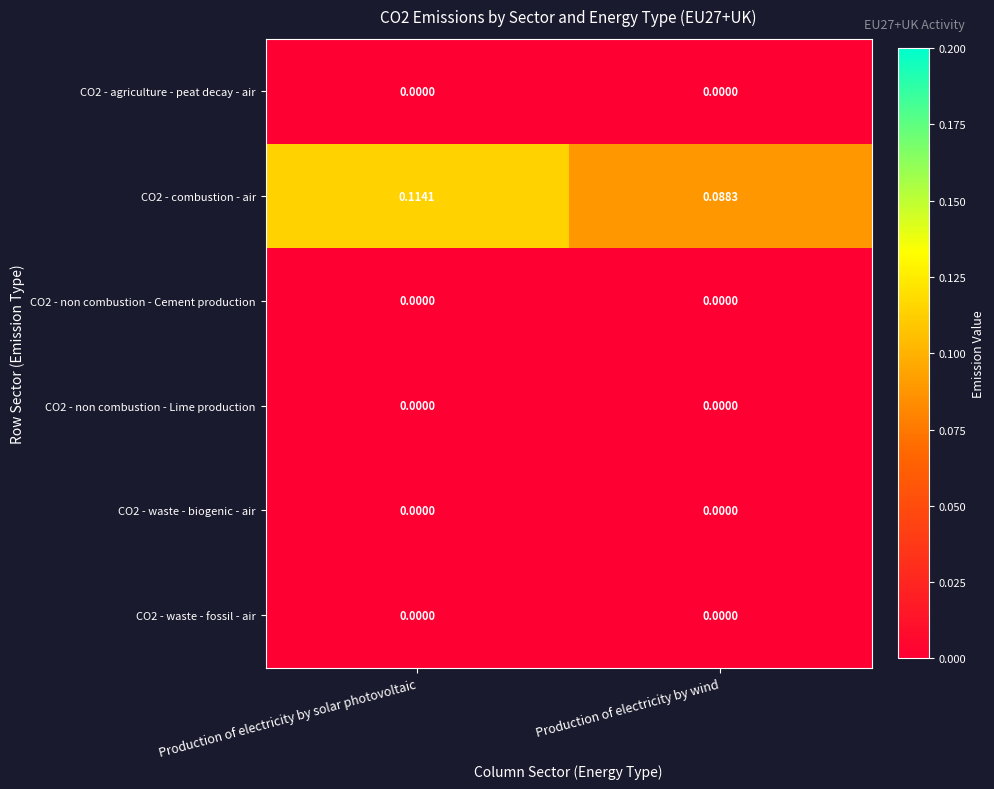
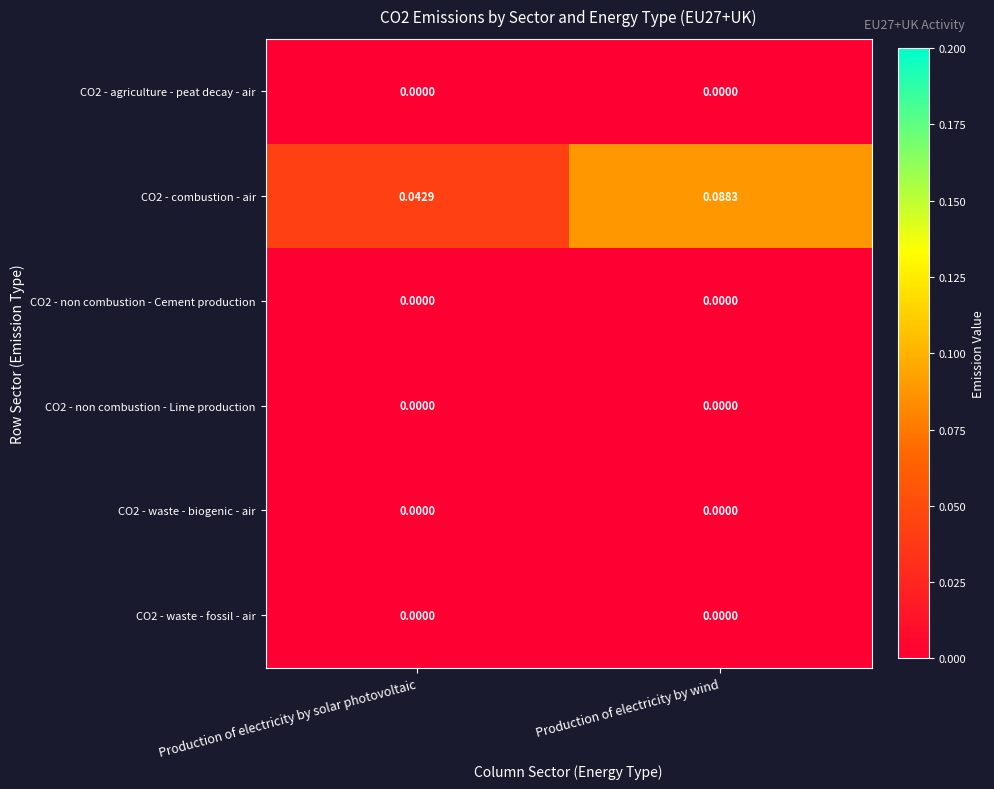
CO2 - combustion - air, Production of electricity by solar photovoltaic: 0.1141 -> 0.0429
